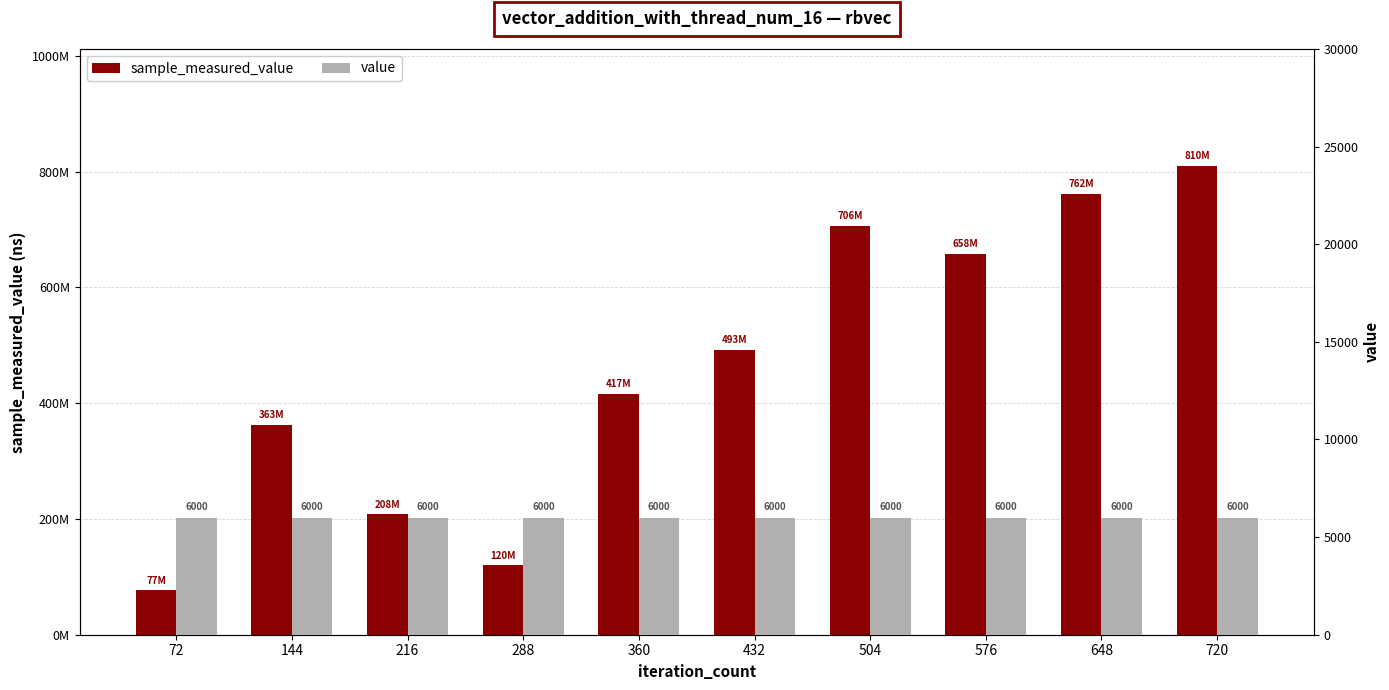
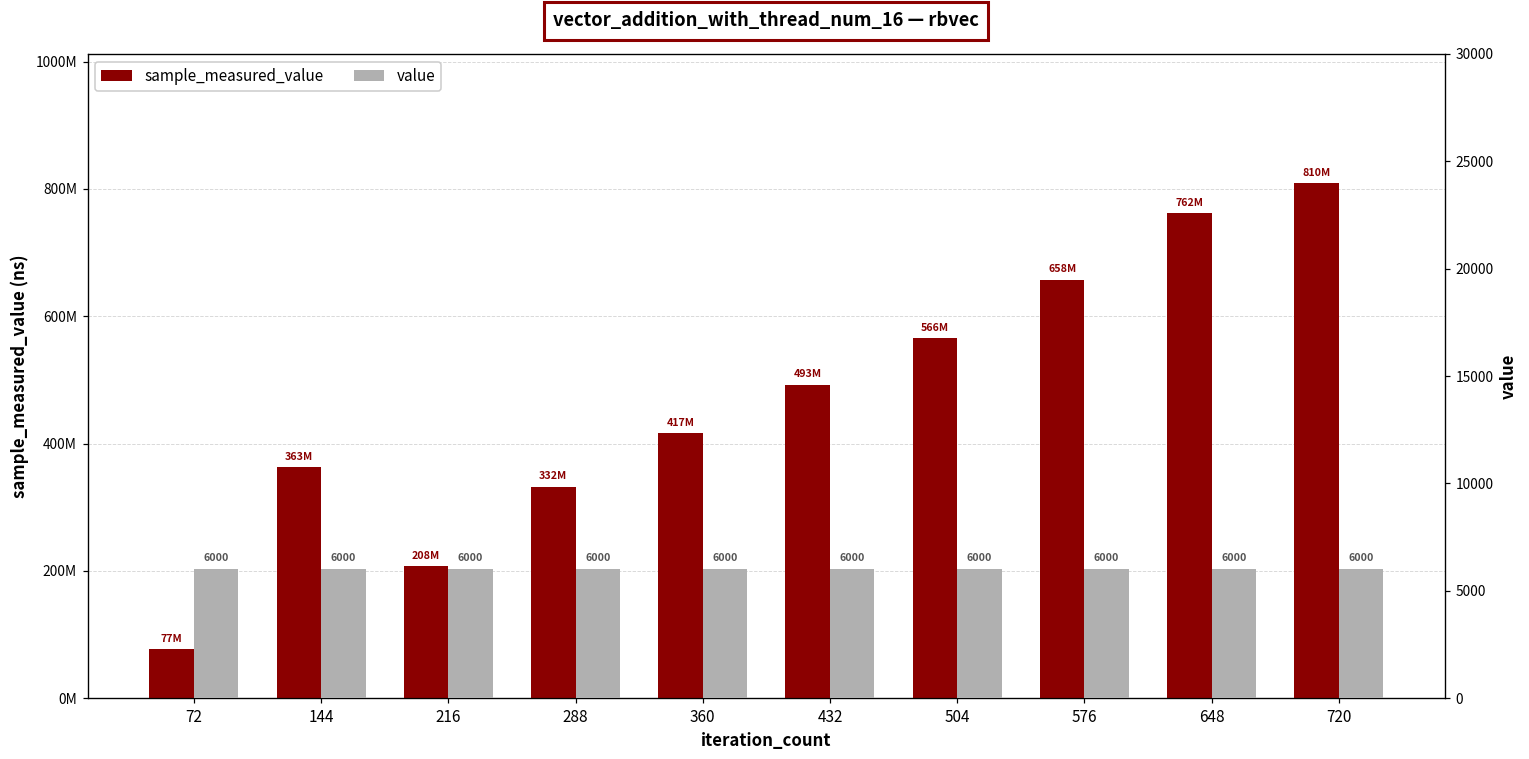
sample_measured_value, 288: 120M -> 332M
sample_measured_value, 504: 706M -> 566M
